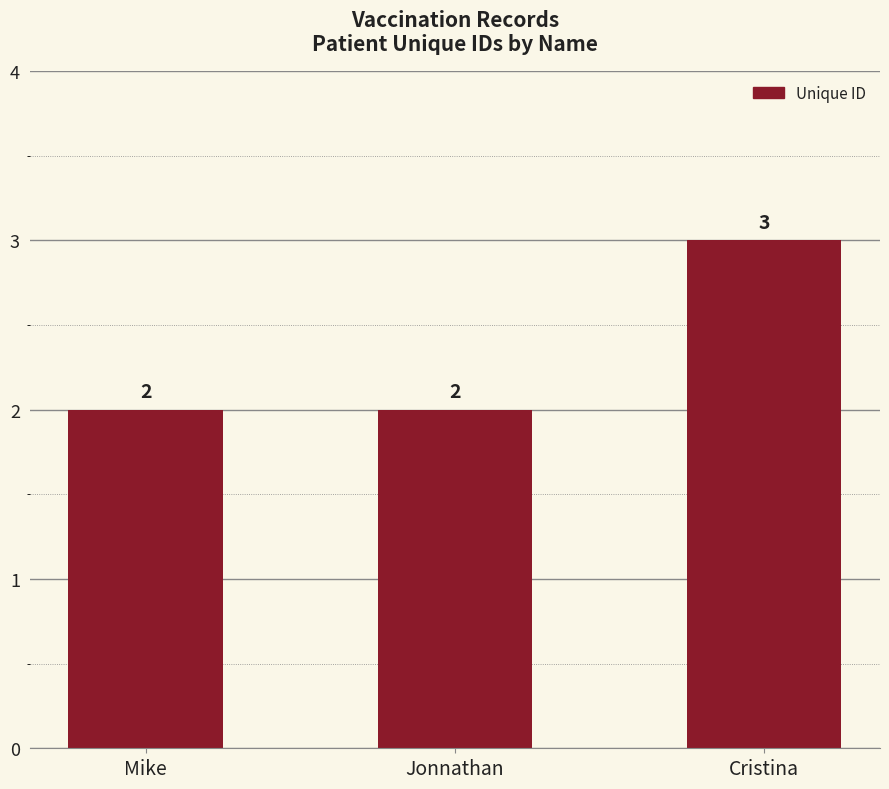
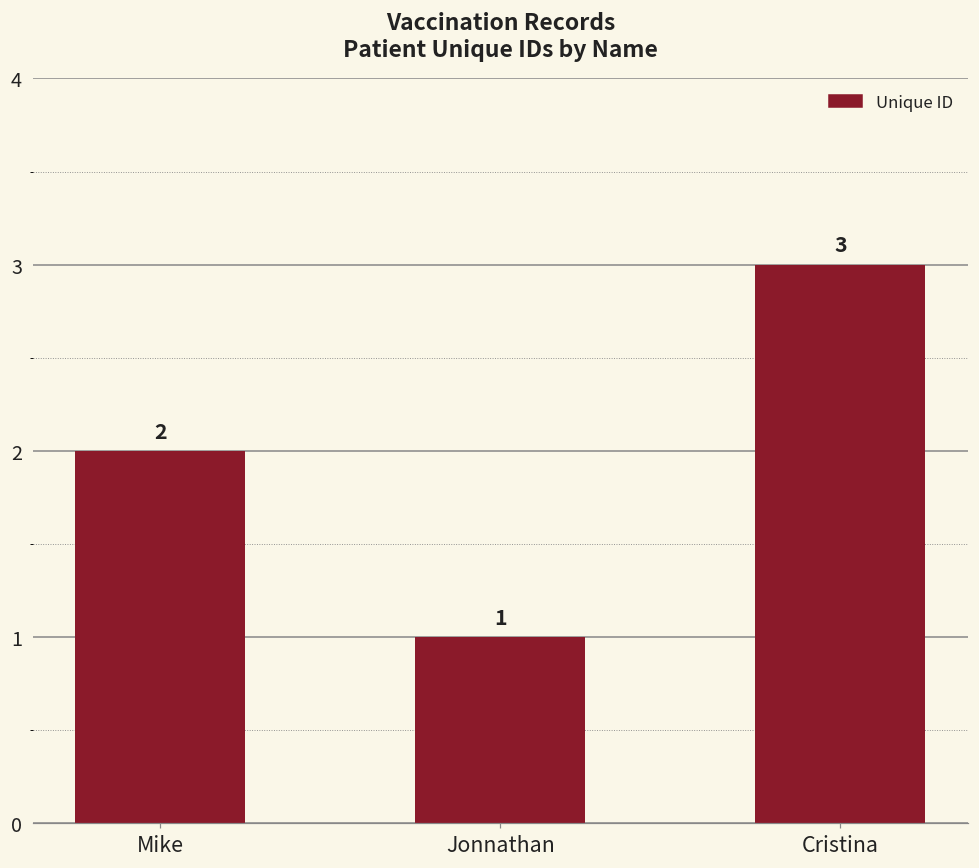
Jonnathan: 2 -> 1
